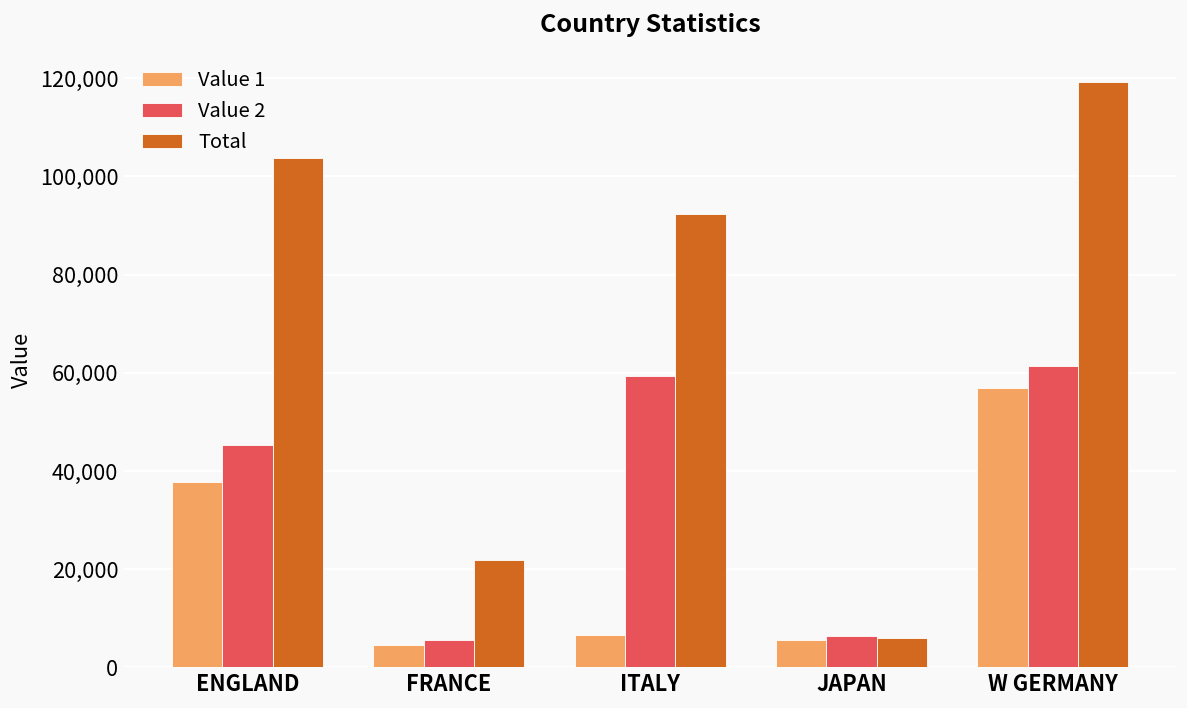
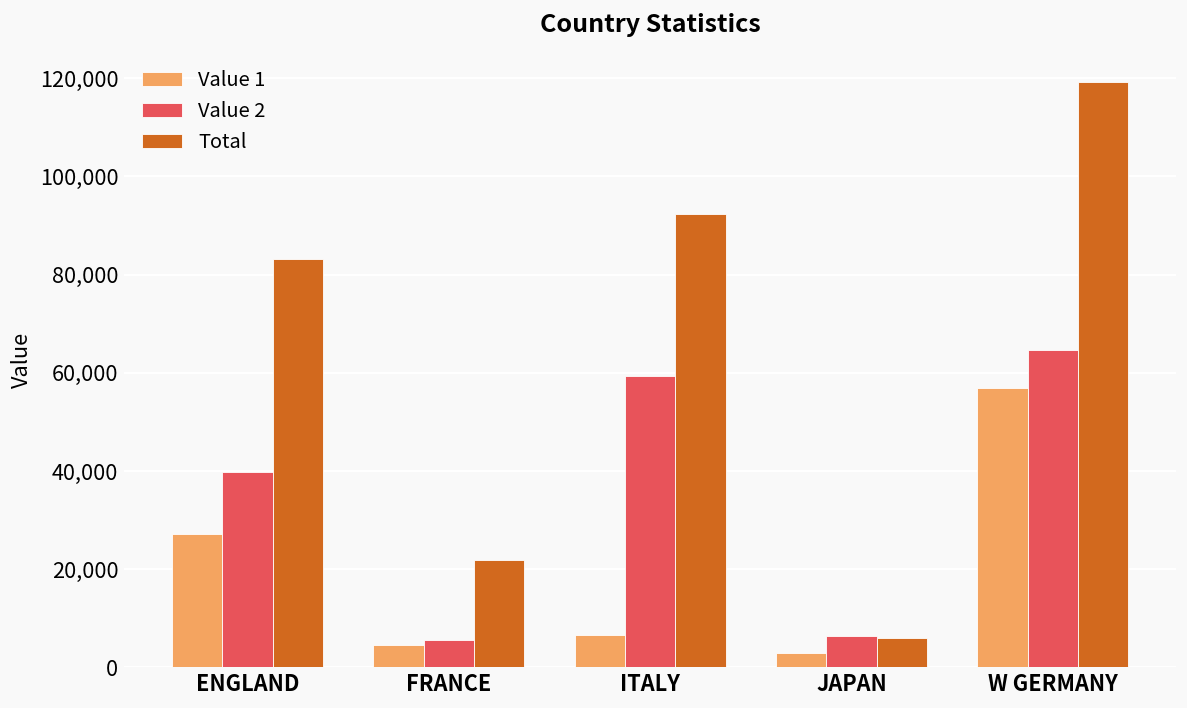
Value 1, ENGLAND: 38,000 -> 27,000
Value 2, ENGLAND: 45,000 -> 40,000
Total, ENGLAND: 104,000 -> 83,000
Value 1, JAPAN: 6,000 -> 3,000
Value 2, W GERMANY: 61,000 -> 65,000
